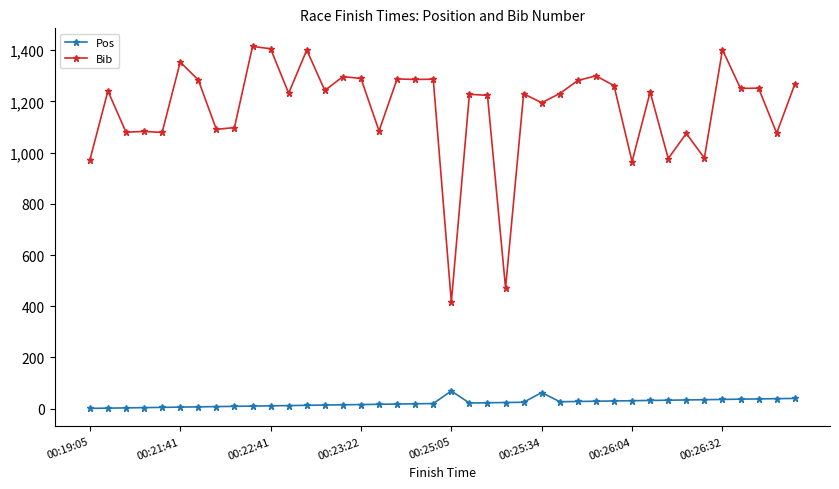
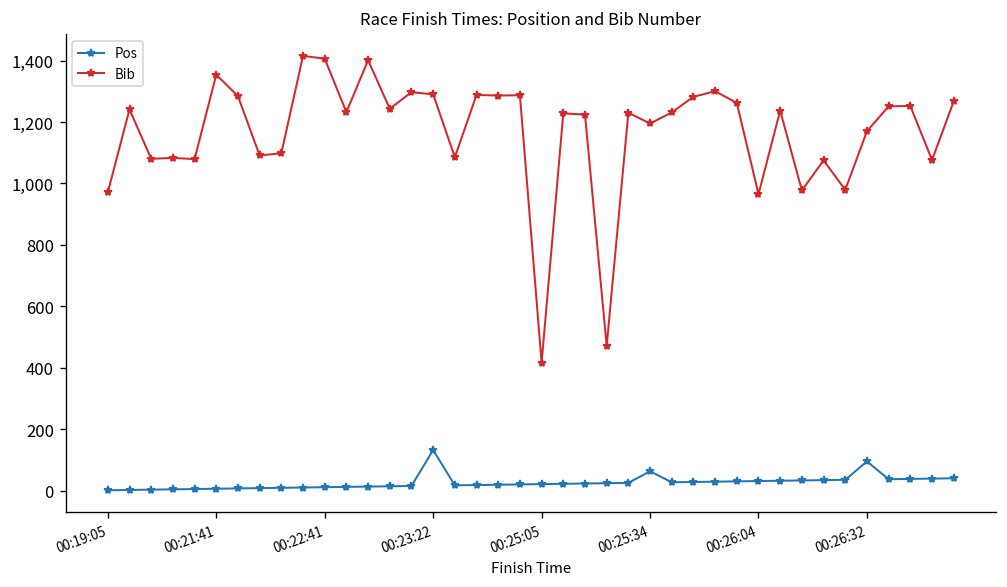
Pos, 00:23:22: 20 -> 130
Pos, 00:25:05: 70 -> 20
Pos, 00:26:32: 40 -> 100
Bib, 00:26:32: 1,400 -> 1,170
